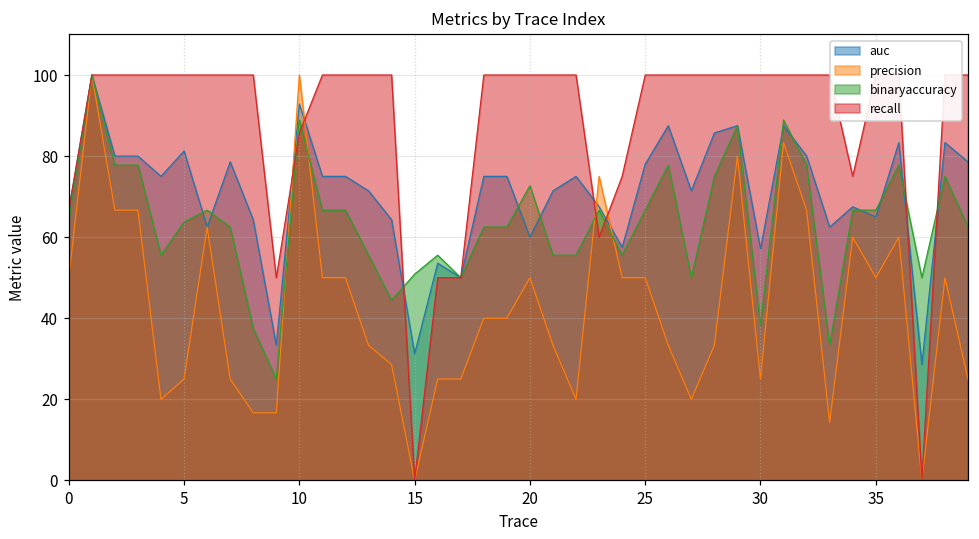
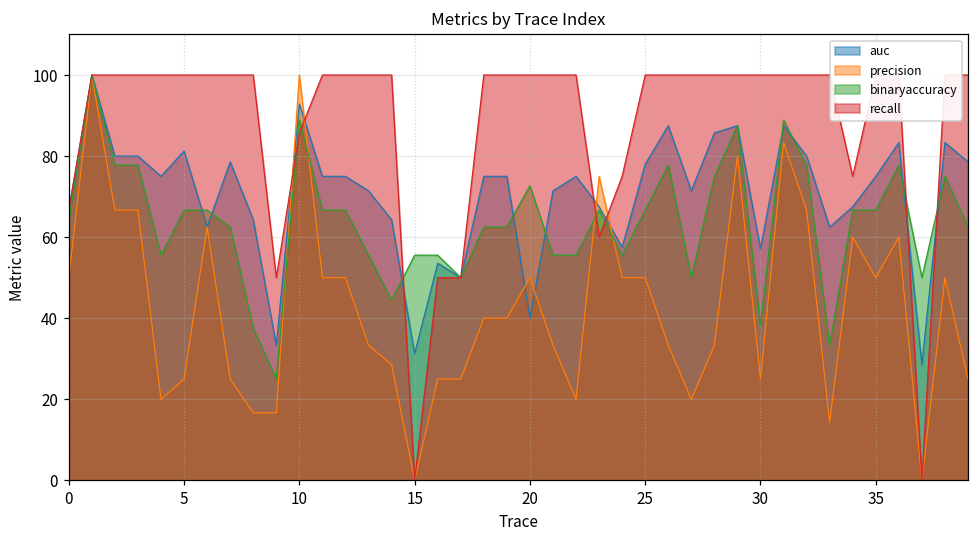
binaryaccuracy, 5: 64 -> 67
binaryaccuracy, 15: 51 -> 56
auc, 20: 60 -> 40
auc, 35: 65 -> 75
